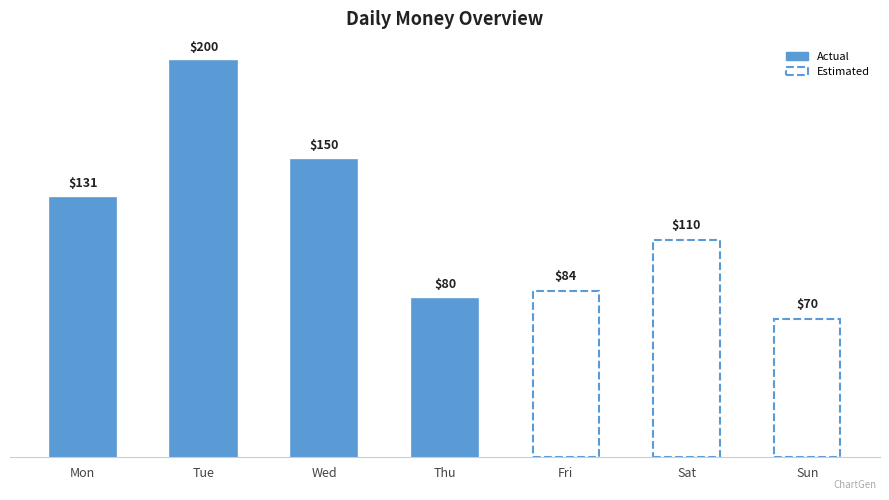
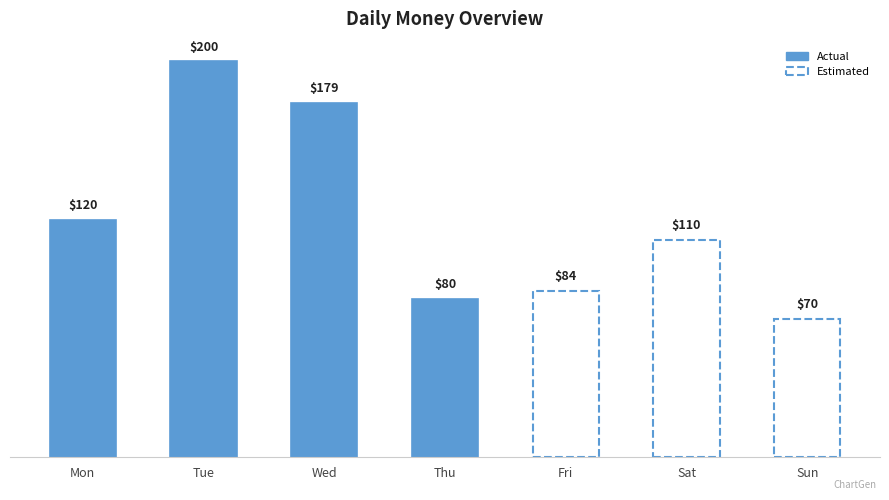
Mon: $131 -> $120
Wed: $150 -> $179
